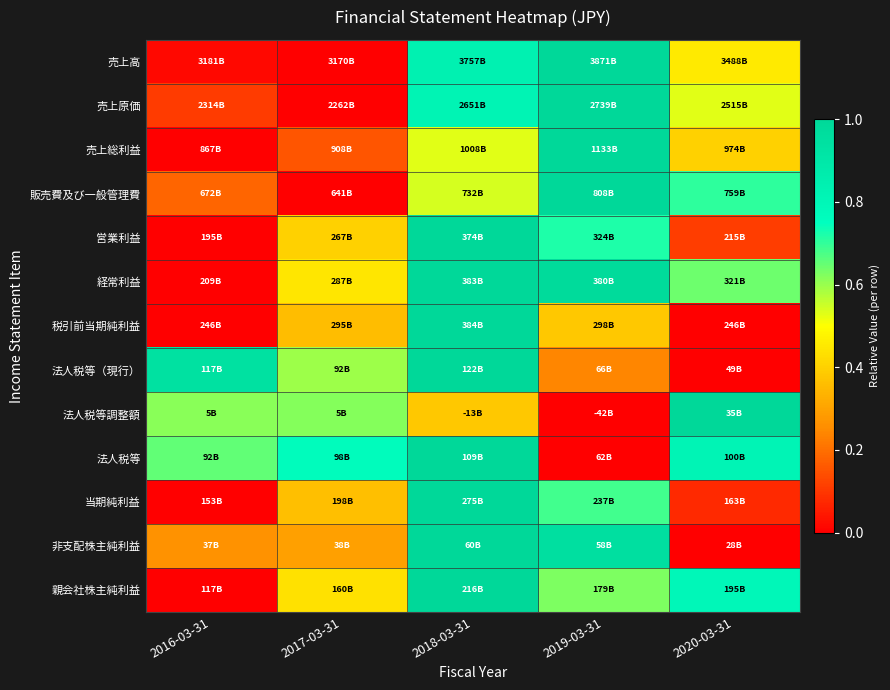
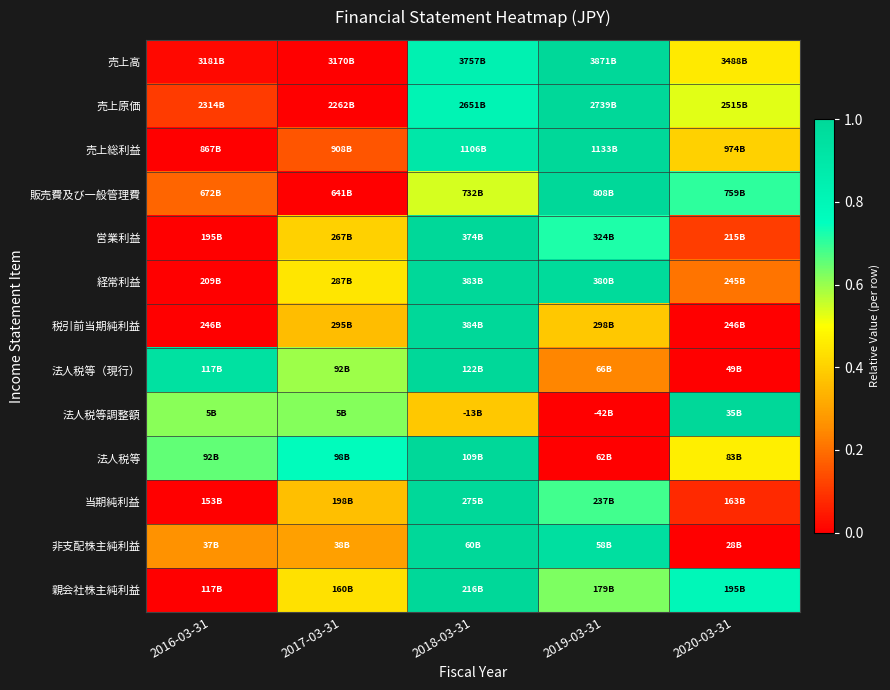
売上総利益, 2018-03-31: 1008B -> 1106B
経常利益, 2020-03-31: 321B -> 245B
法人税等, 2020-03-31: 100B -> 83B
